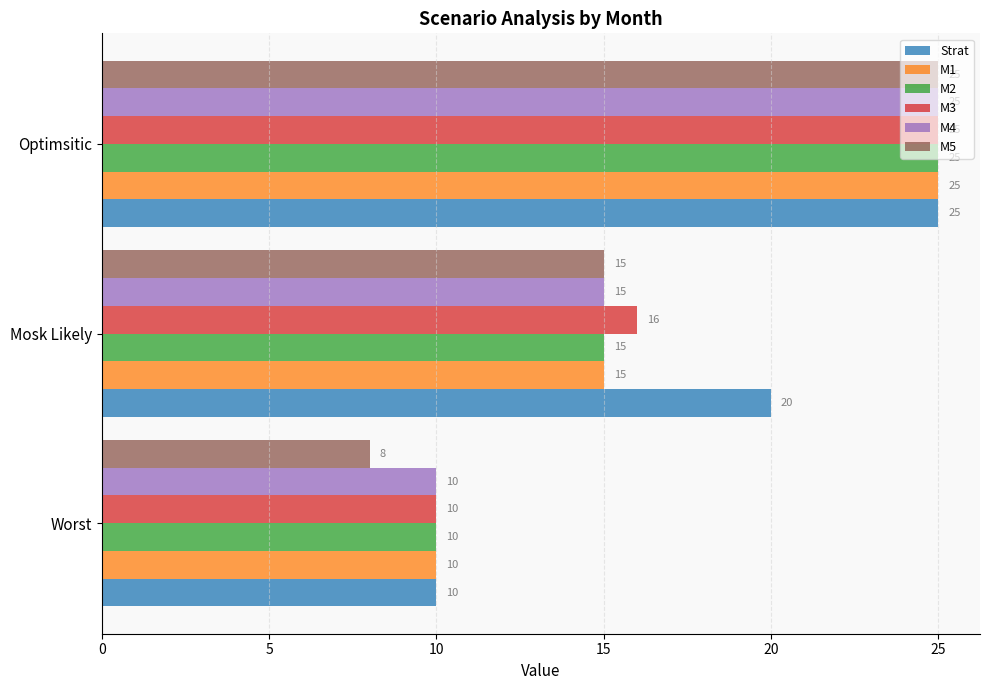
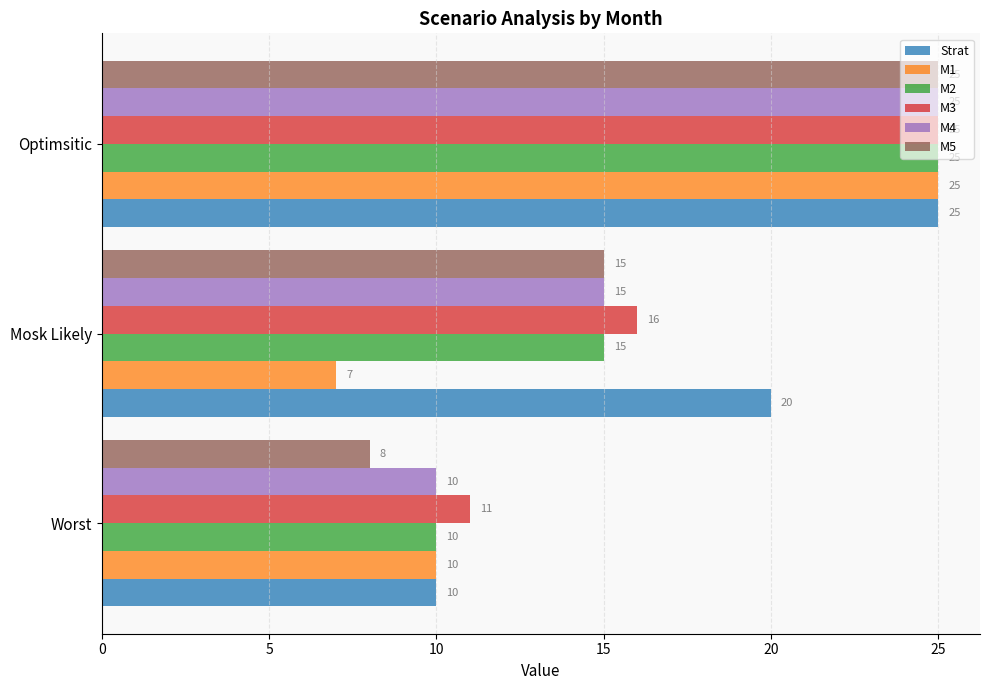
M1, Mosk Likely: 15 -> 7
M3, Worst: 10 -> 11
